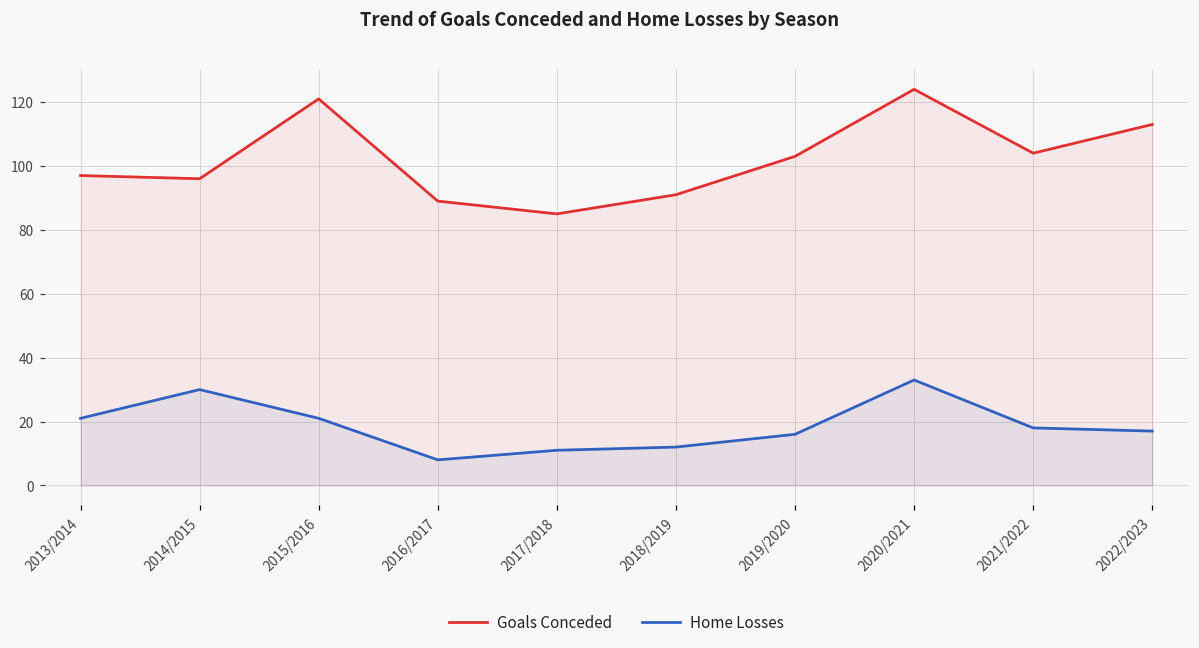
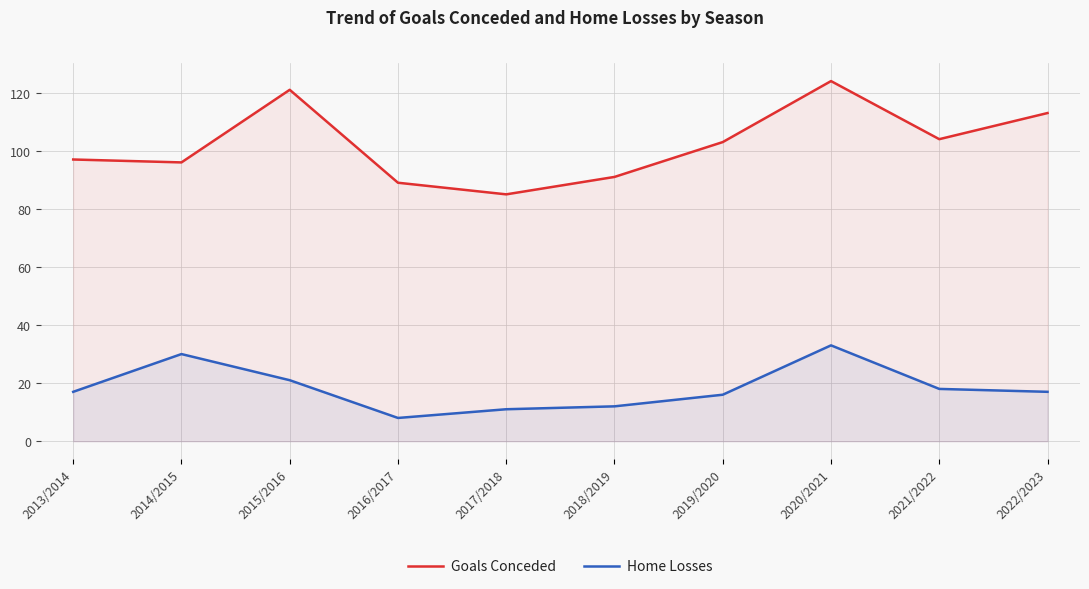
Home Losses, 2013/2014: 21 -> 17
